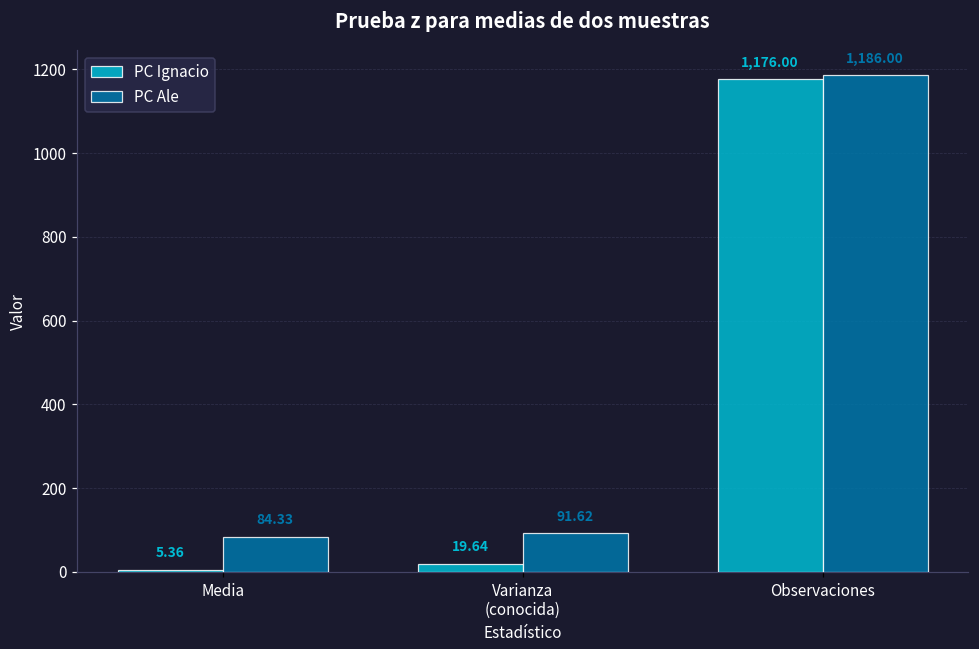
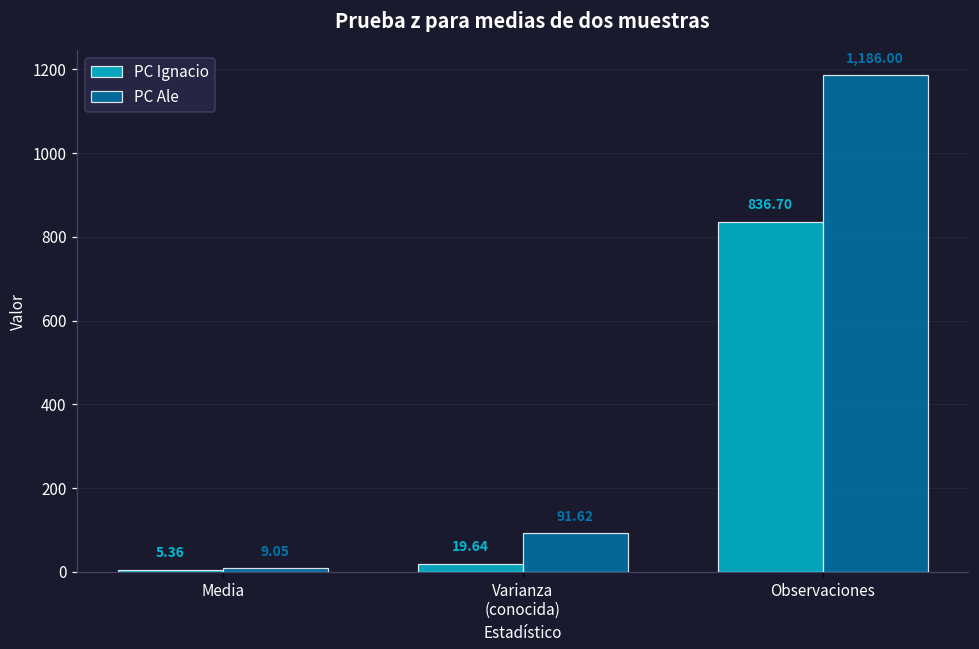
PC Ale, Media: 84.33 -> 9.05
PC Ignacio, Observaciones: 1,176.00 -> 836.70
